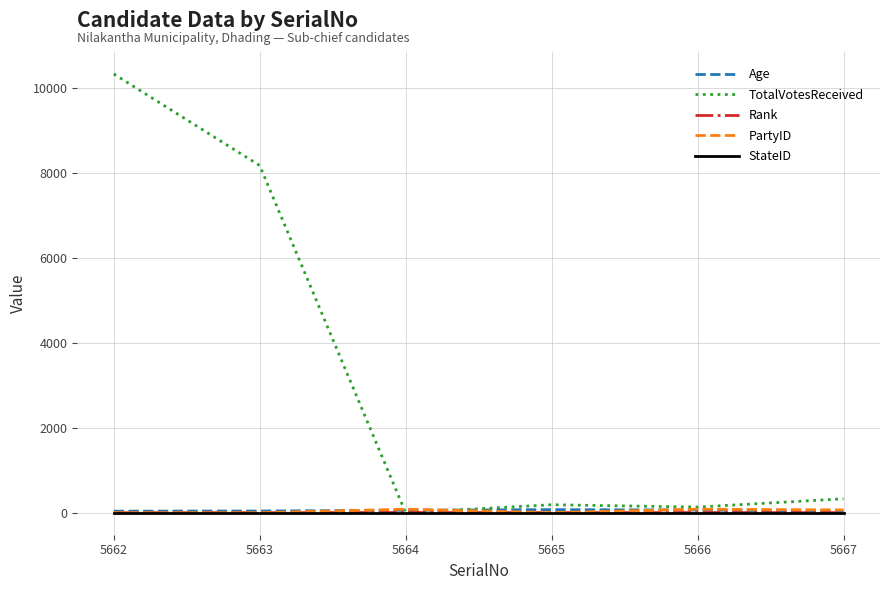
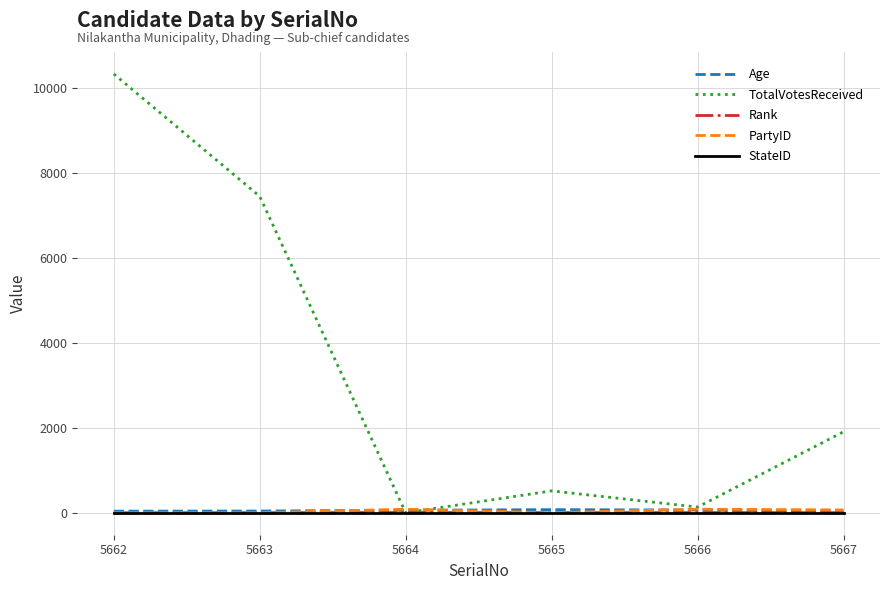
TotalVotesReceived, 5663: 8200 -> 7400
TotalVotesReceived, 5665: 200 -> 500
TotalVotesReceived, 5667: 300 -> 1900
